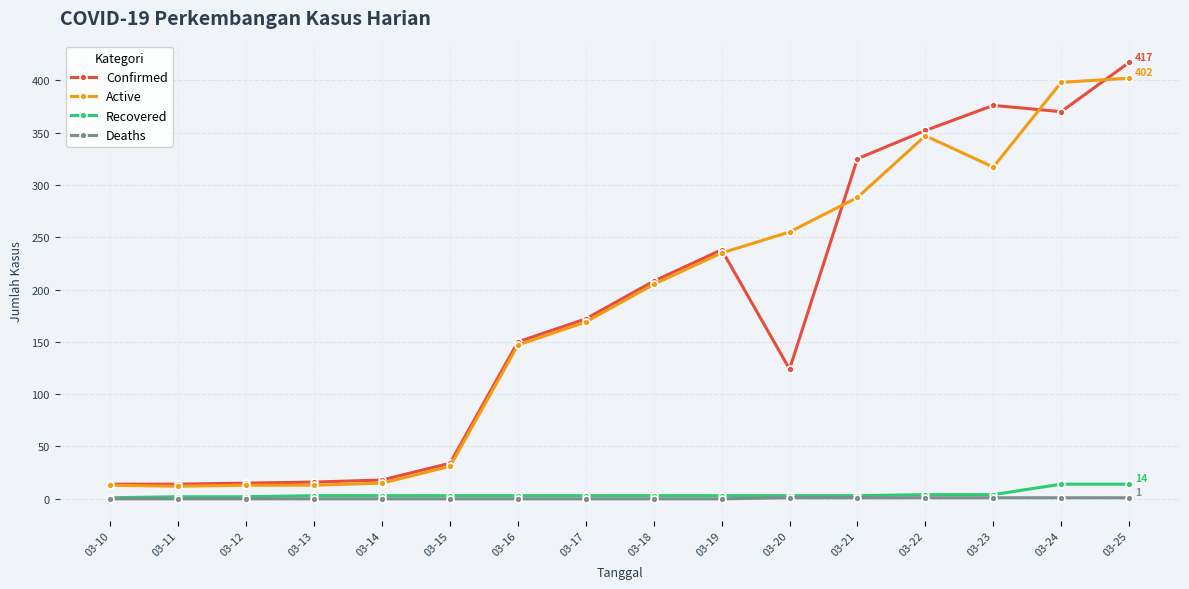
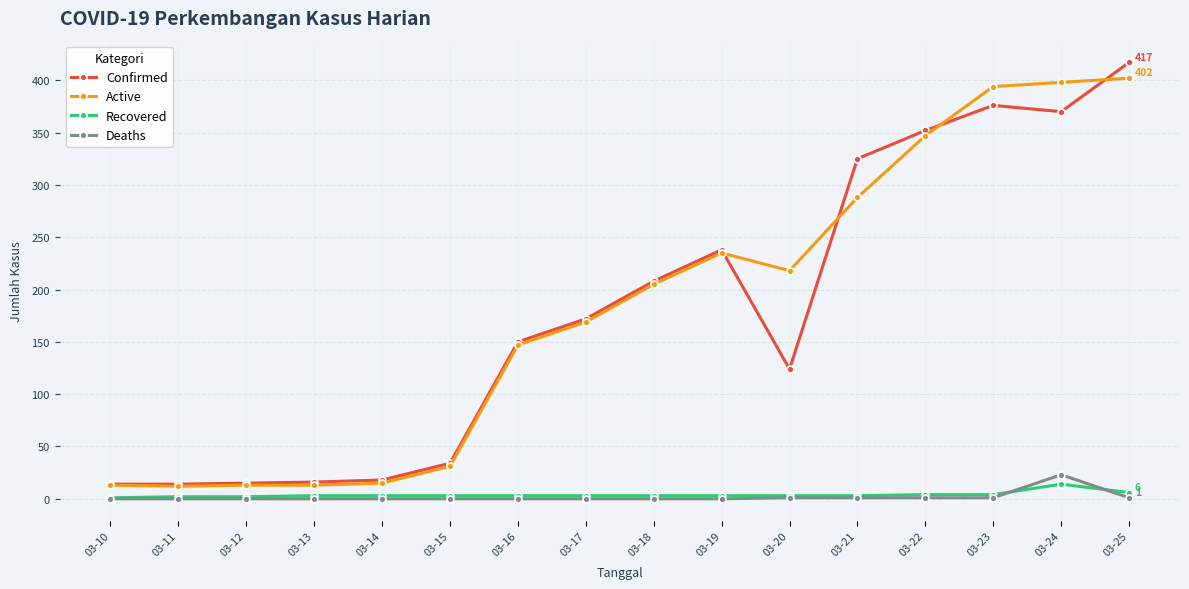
Active, 03-20: 255 -> 218
Active, 03-23: 317 -> 394
Deaths, 03-24: 1 -> 23
Recovered, 03-25: 14 -> 6
